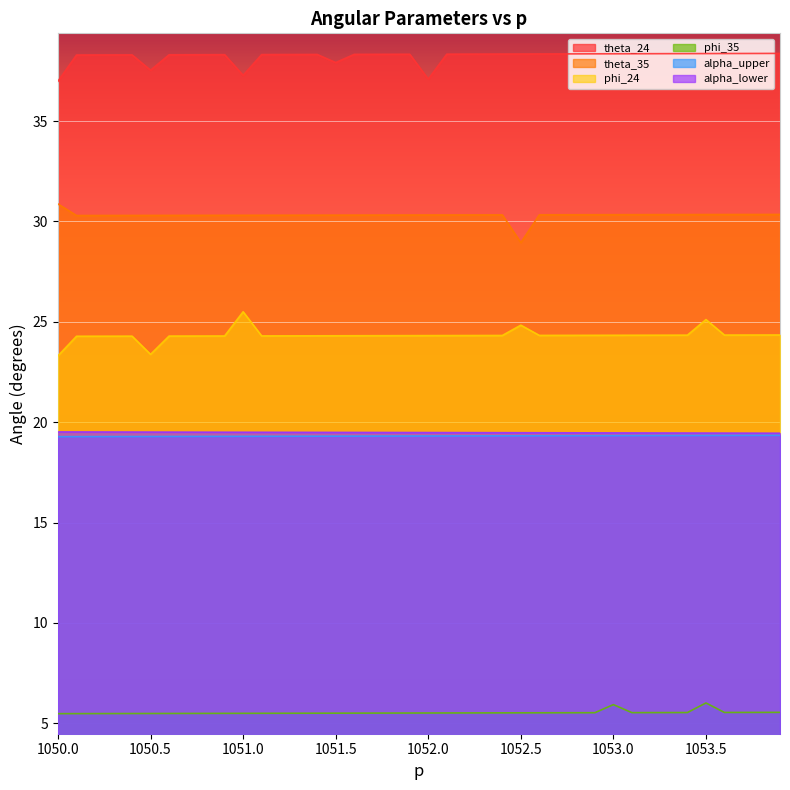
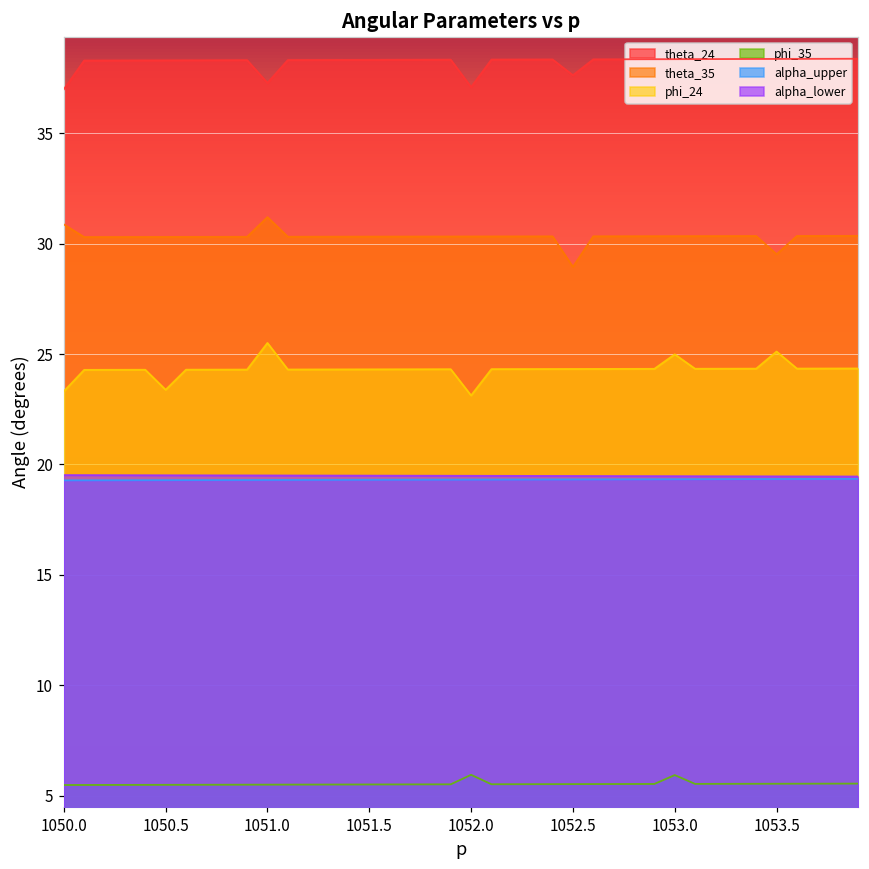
theta_24, 1050.5: 37.5 -> 38.3
theta_35, 1051.0: 30.3 -> 31.2
theta_24, 1051.5: 37.9 -> 38.3
phi_24, 1052.0: 24.3 -> 23.1
phi_35, 1052.0: 5.5 -> 5.9
theta_24, 1052.5: 38.3 -> 37.6
phi_24, 1052.5: 24.8 -> 24.3
phi_24, 1053.0: 24.3 -> 25.0
theta_35, 1053.5: 30.3 -> 29.5
phi_35, 1053.5: 6.0 -> 5.5
